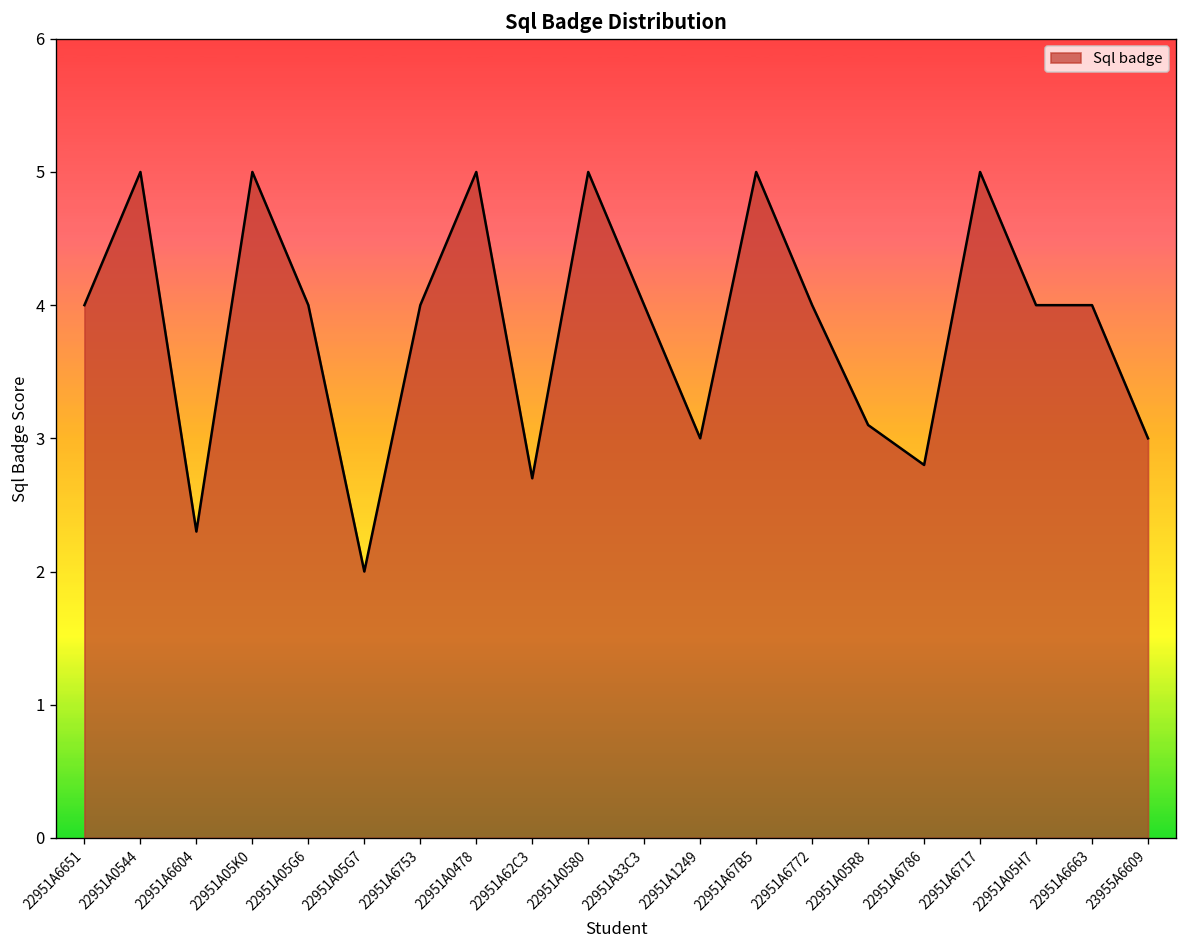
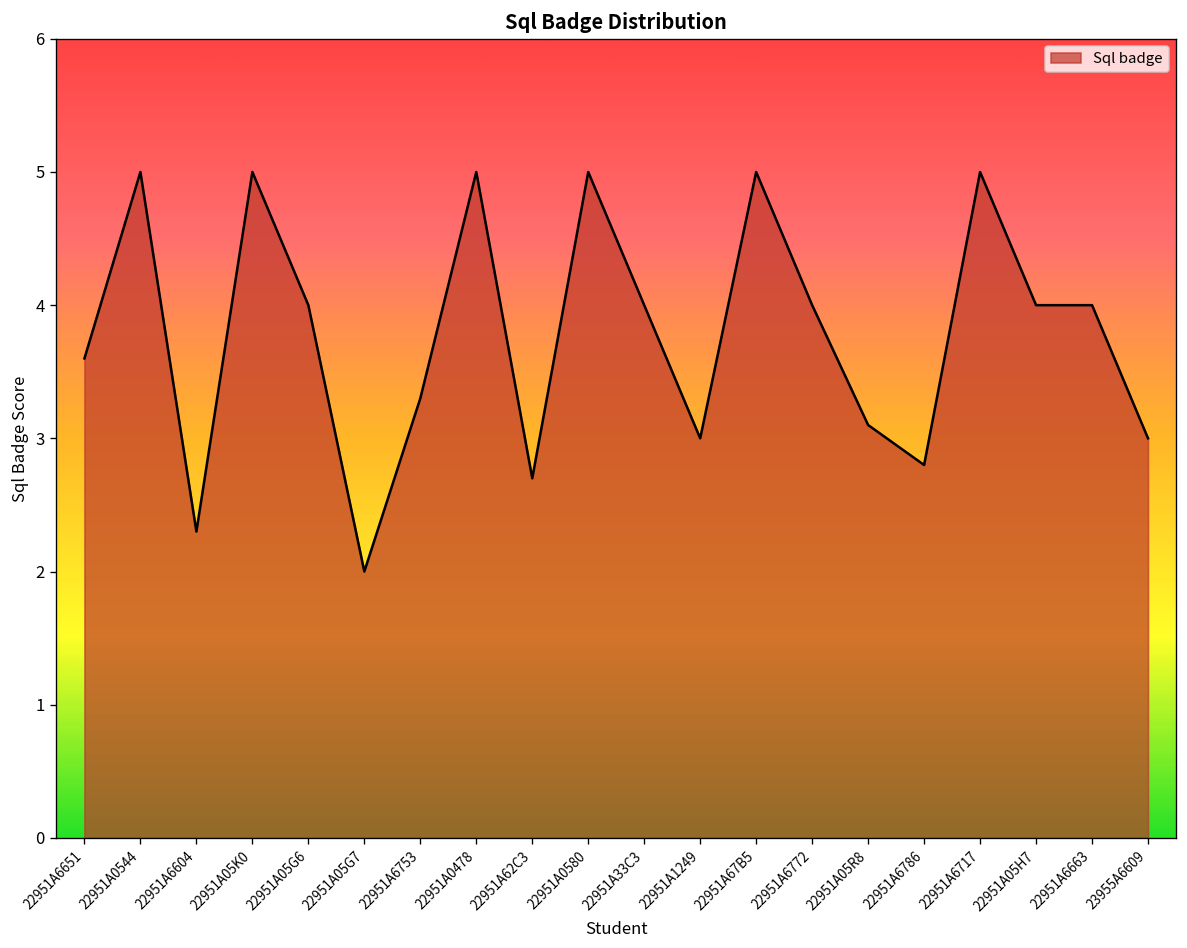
22951A6651: 4.0 -> 3.6
22951A6753: 4.0 -> 3.3
